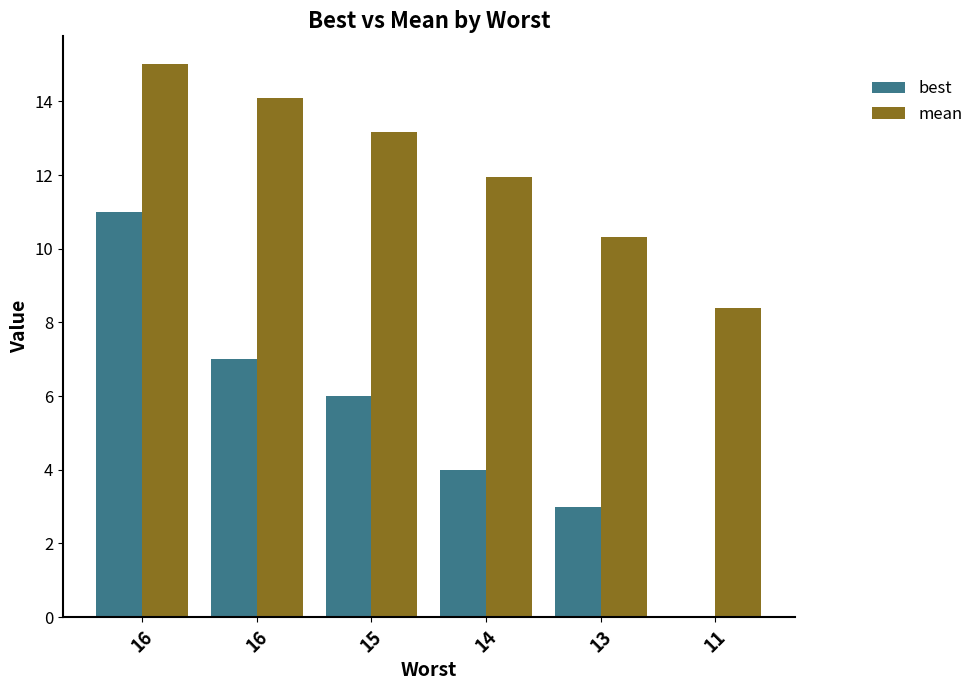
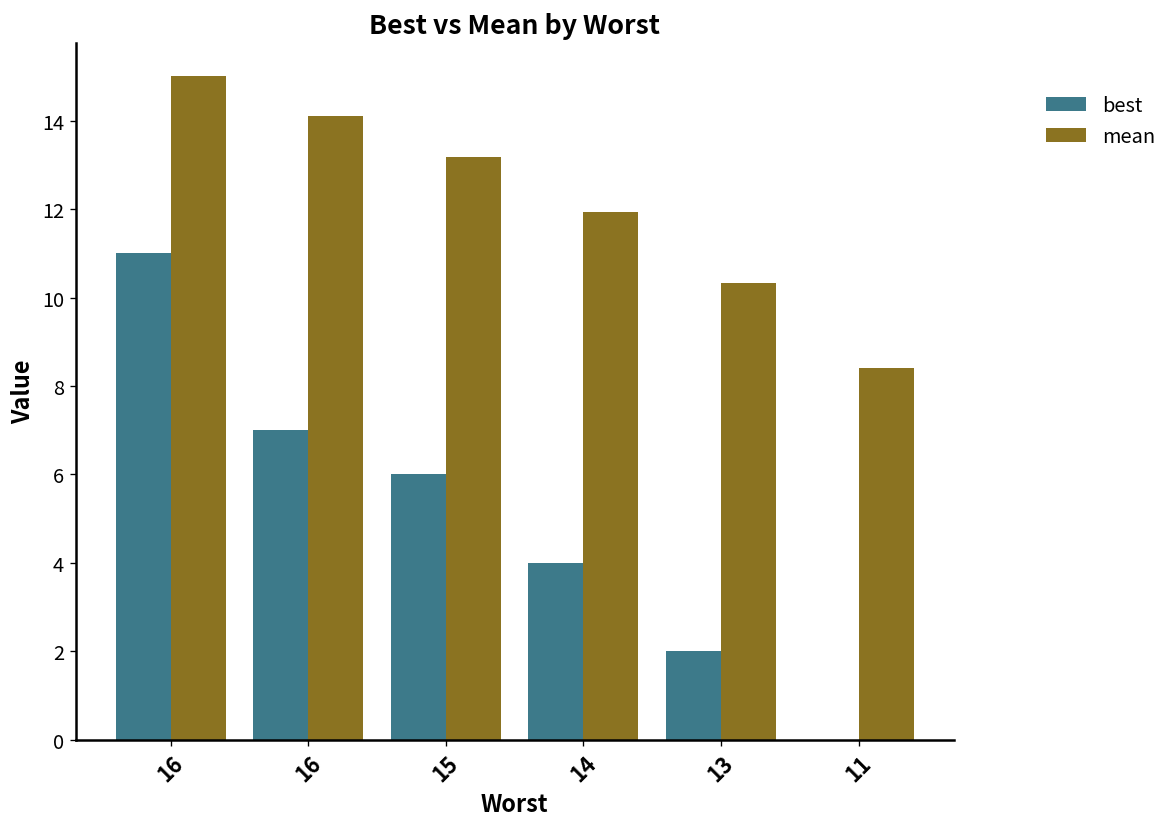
best, 13: 3 -> 2
